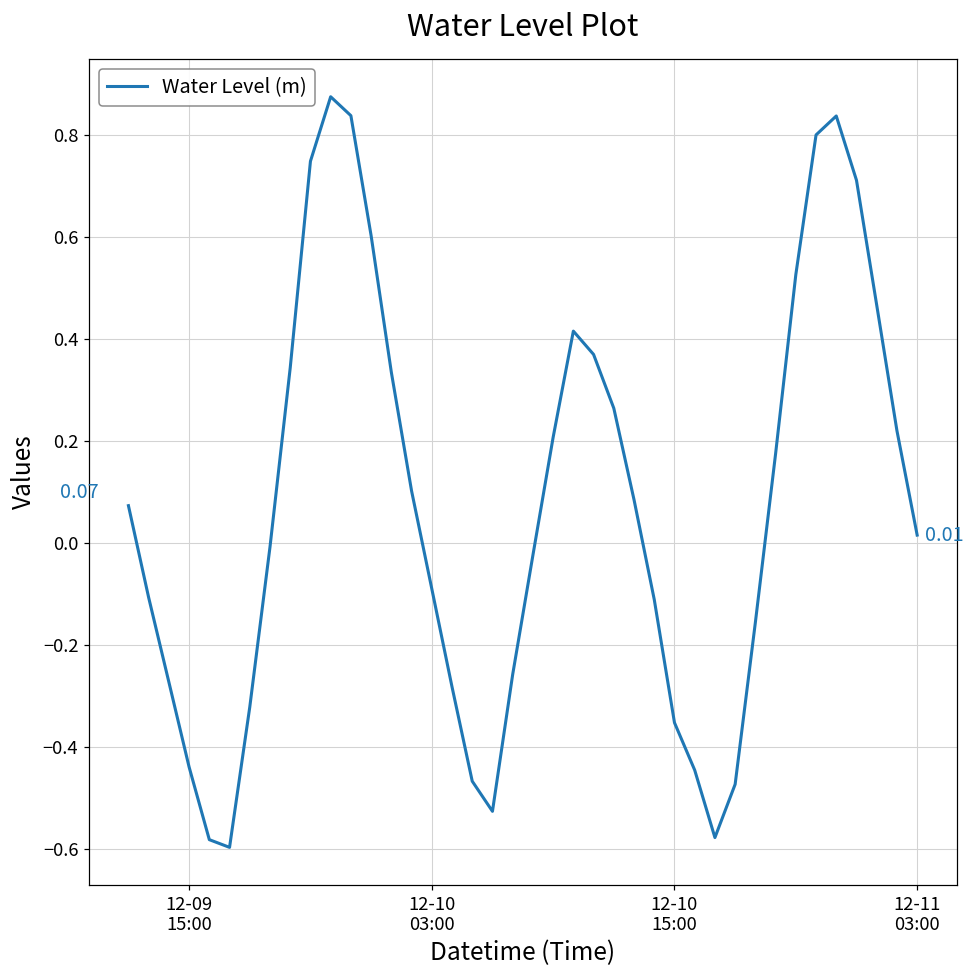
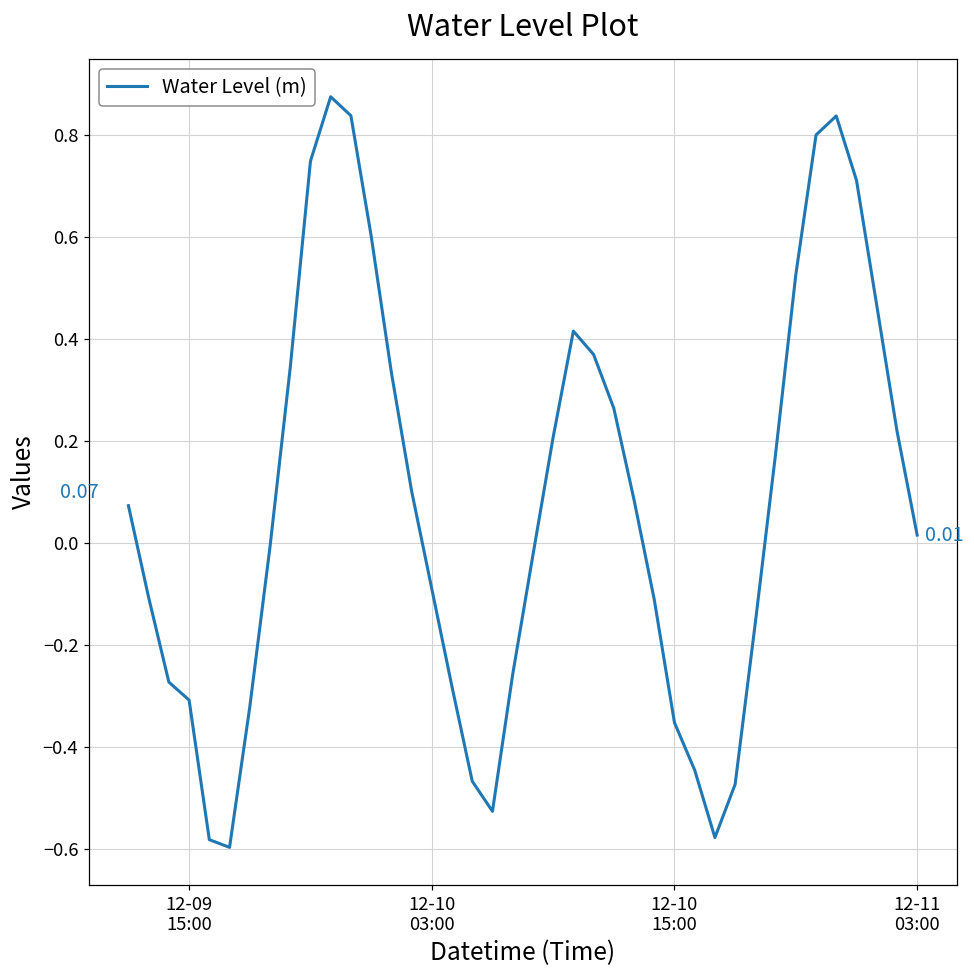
12-09 15:00: -0.44 -> -0.31
